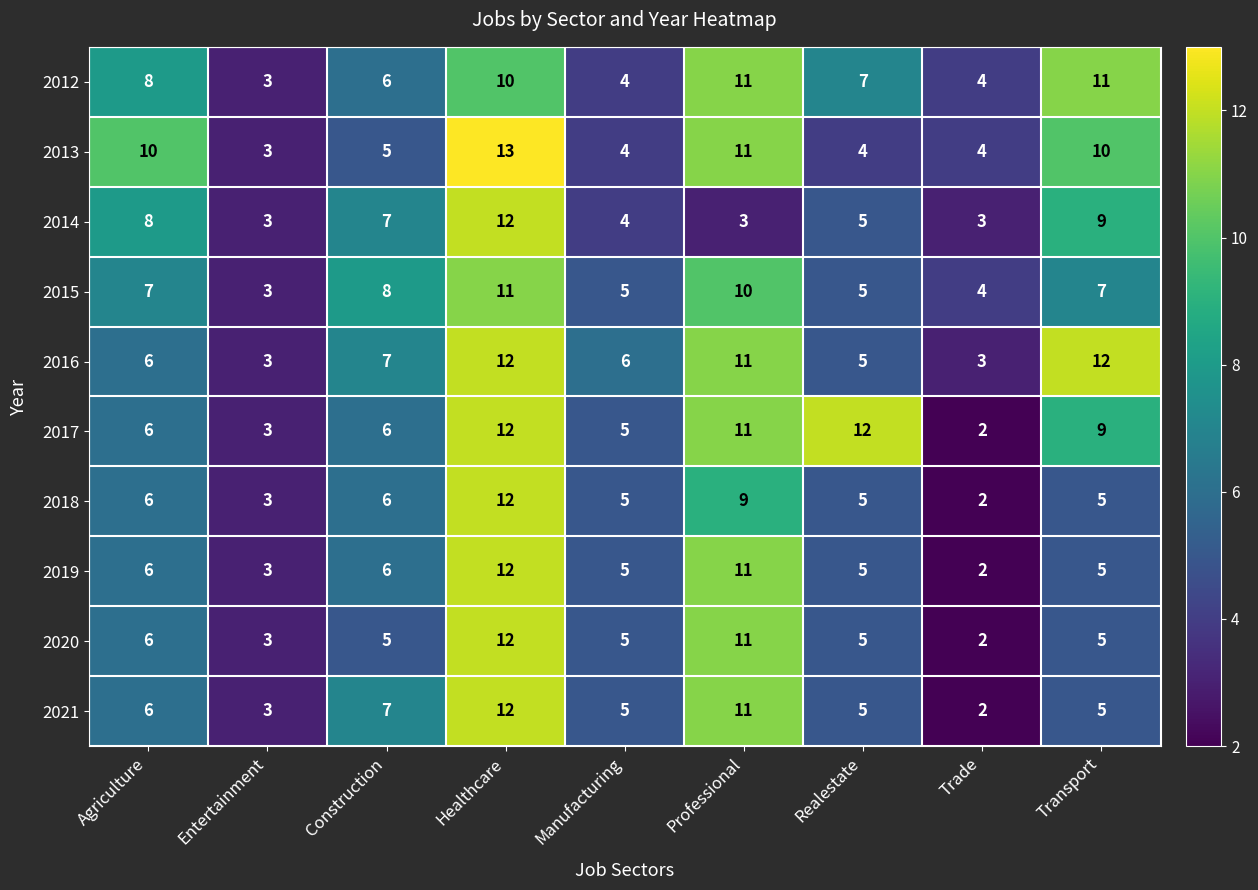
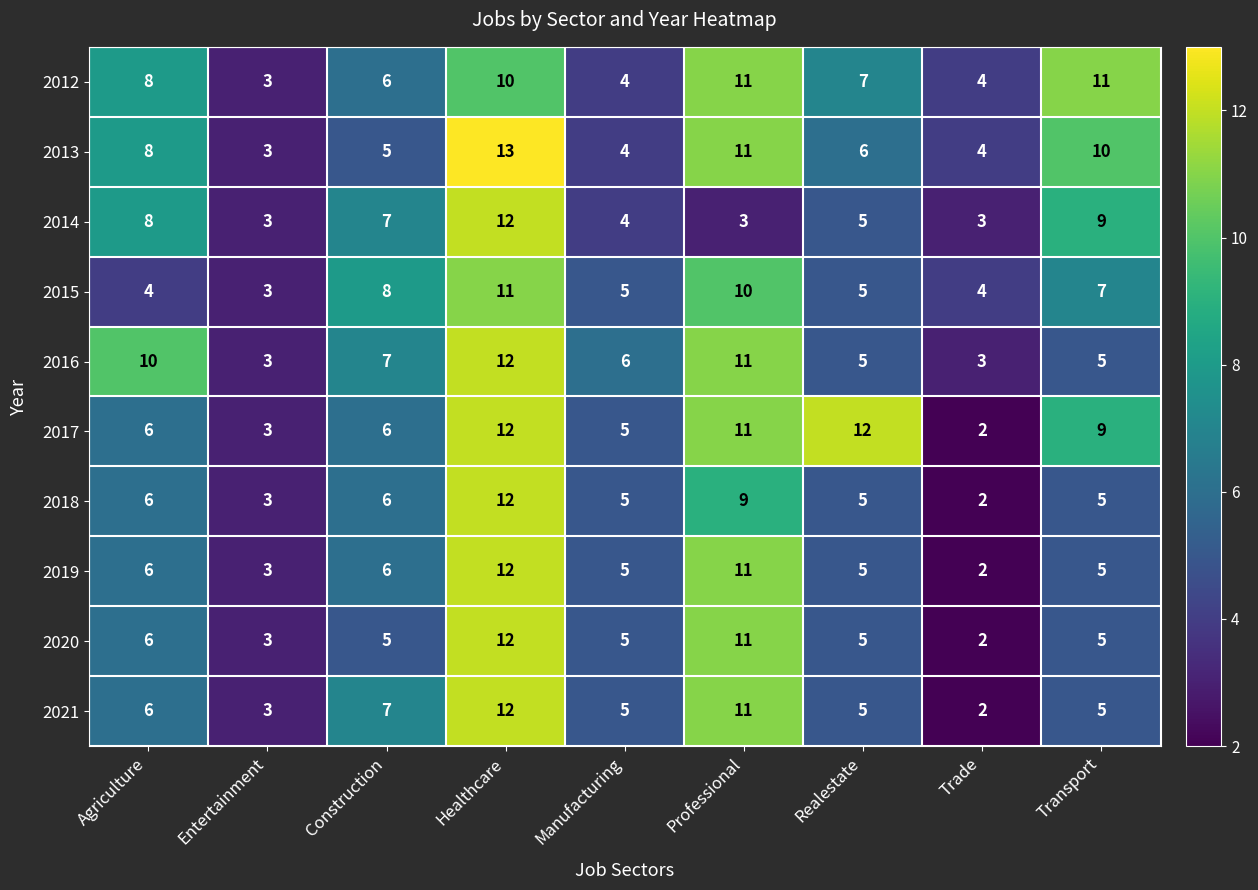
2013, Agriculture: 10 -> 8
2013, Realestate: 4 -> 6
2015, Agriculture: 7 -> 4
2016, Agriculture: 6 -> 10
2016, Transport: 12 -> 5
